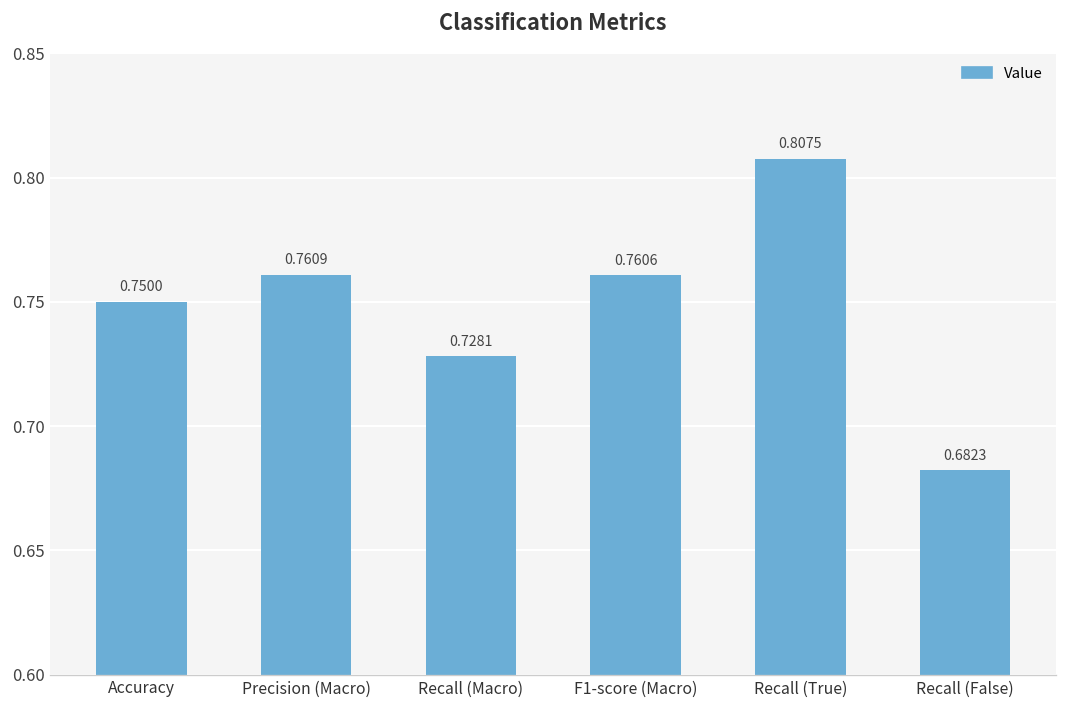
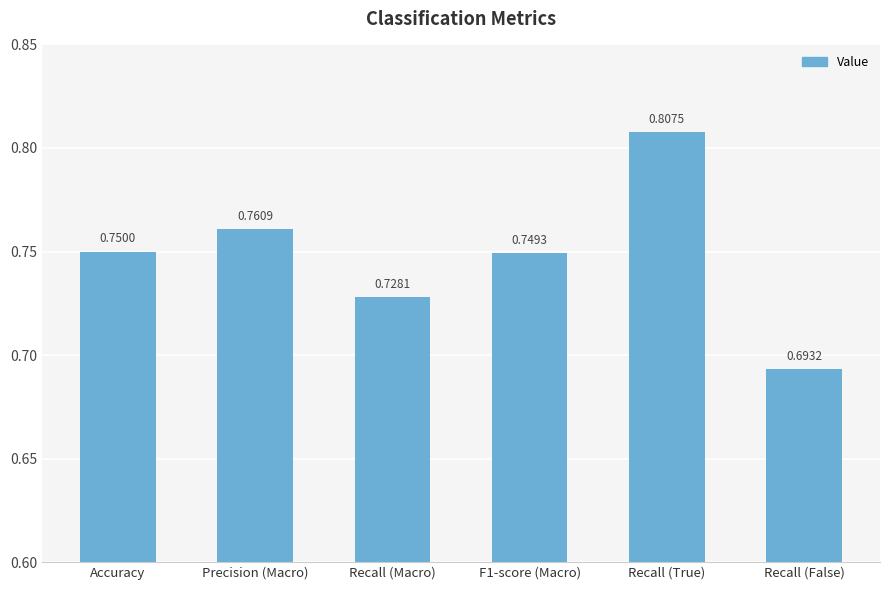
F1-score (Macro): 0.7606 -> 0.7493
Recall (False): 0.6823 -> 0.6932
